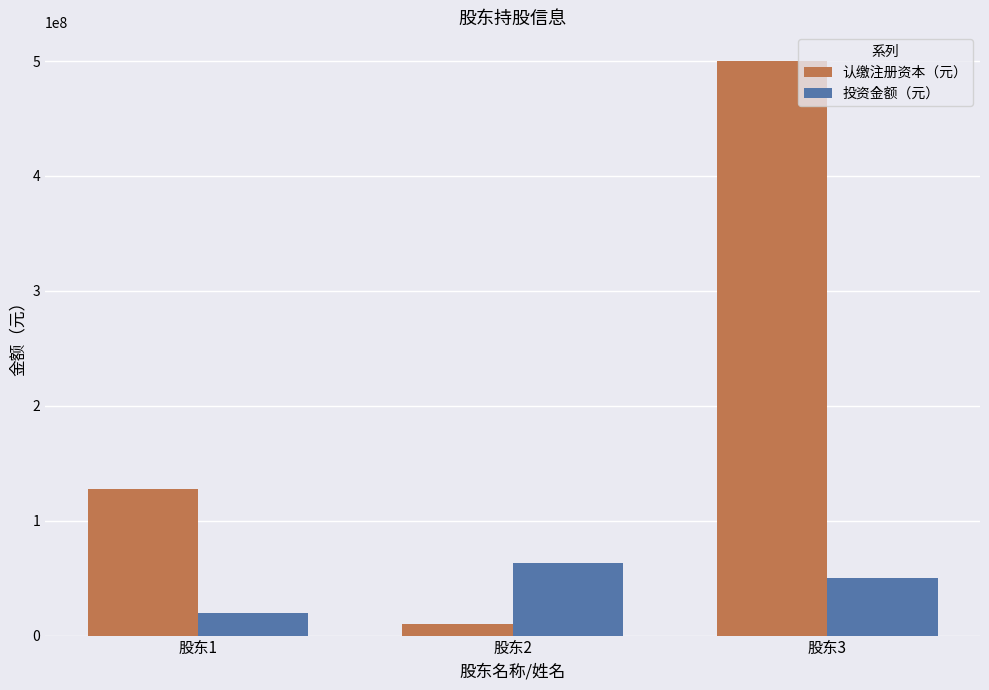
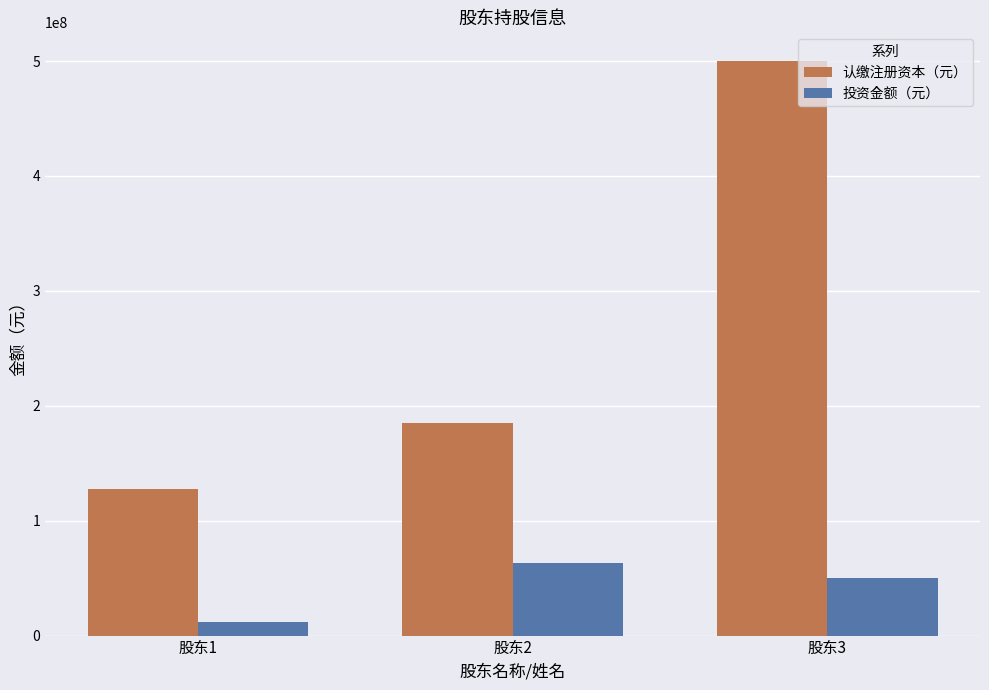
投资金额（元）, 股东1: 20000000 -> 11000000
认缴注册资本（元）, 股东2: 10000000 -> 185000000
